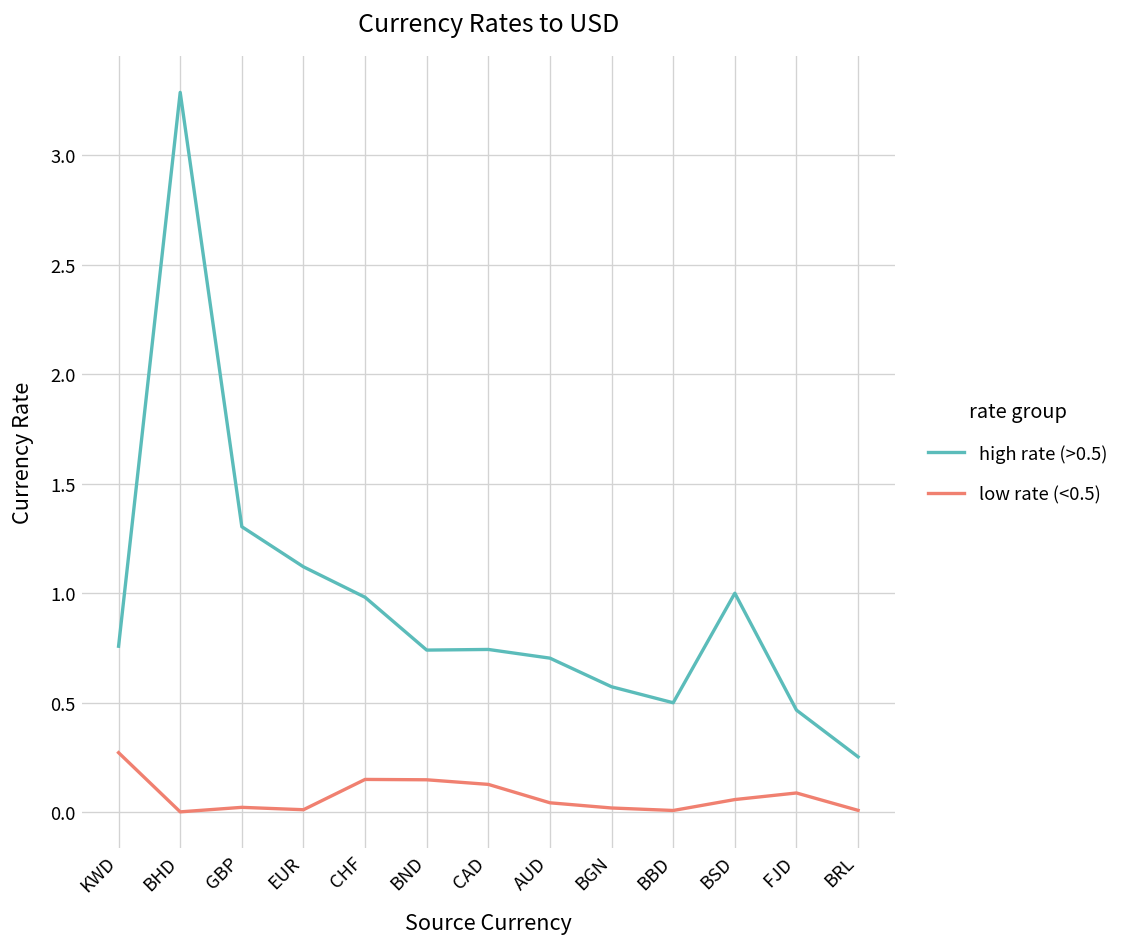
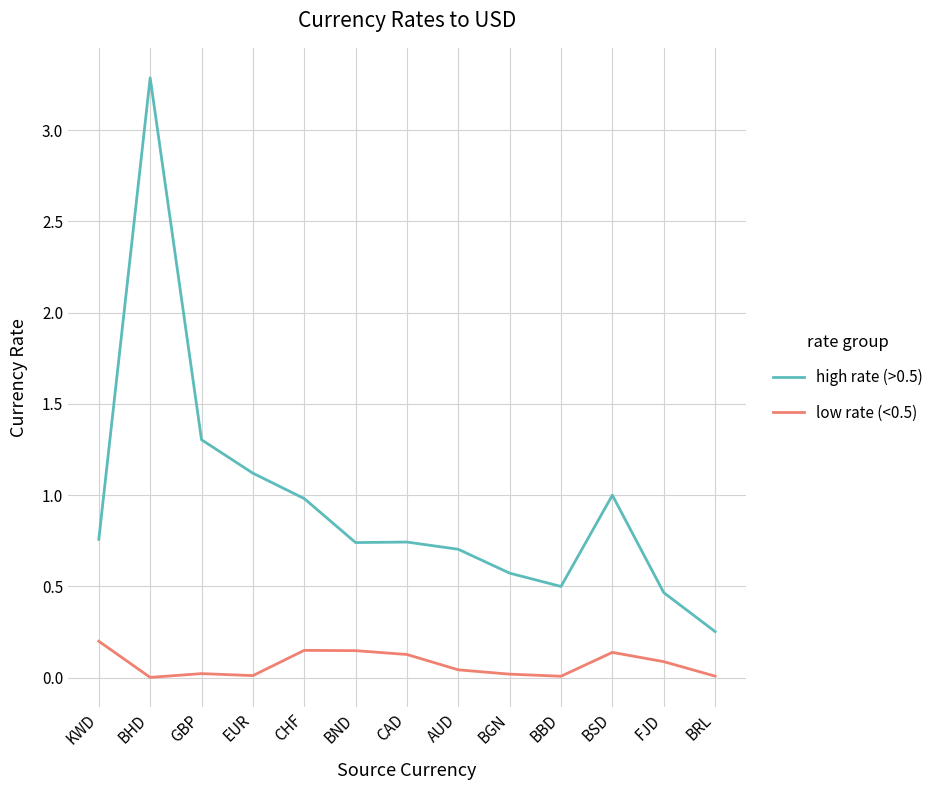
low rate (<0.5), KWD: 0.27 -> 0.20
low rate (<0.5), BSD: 0.06 -> 0.14
